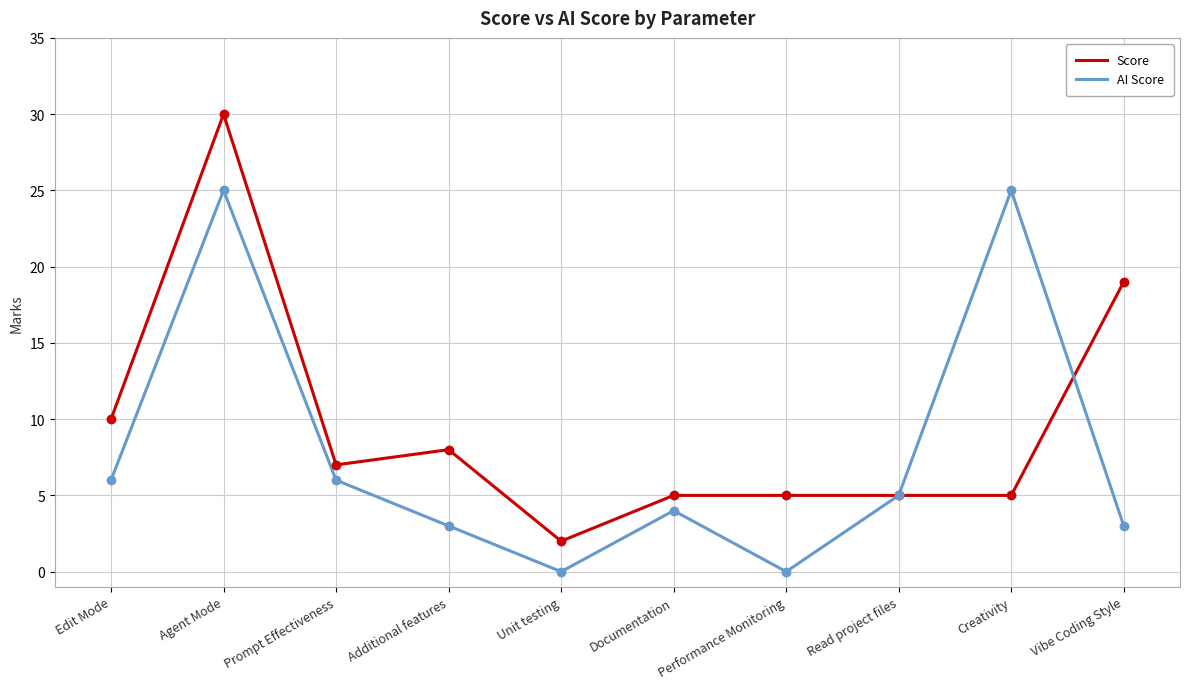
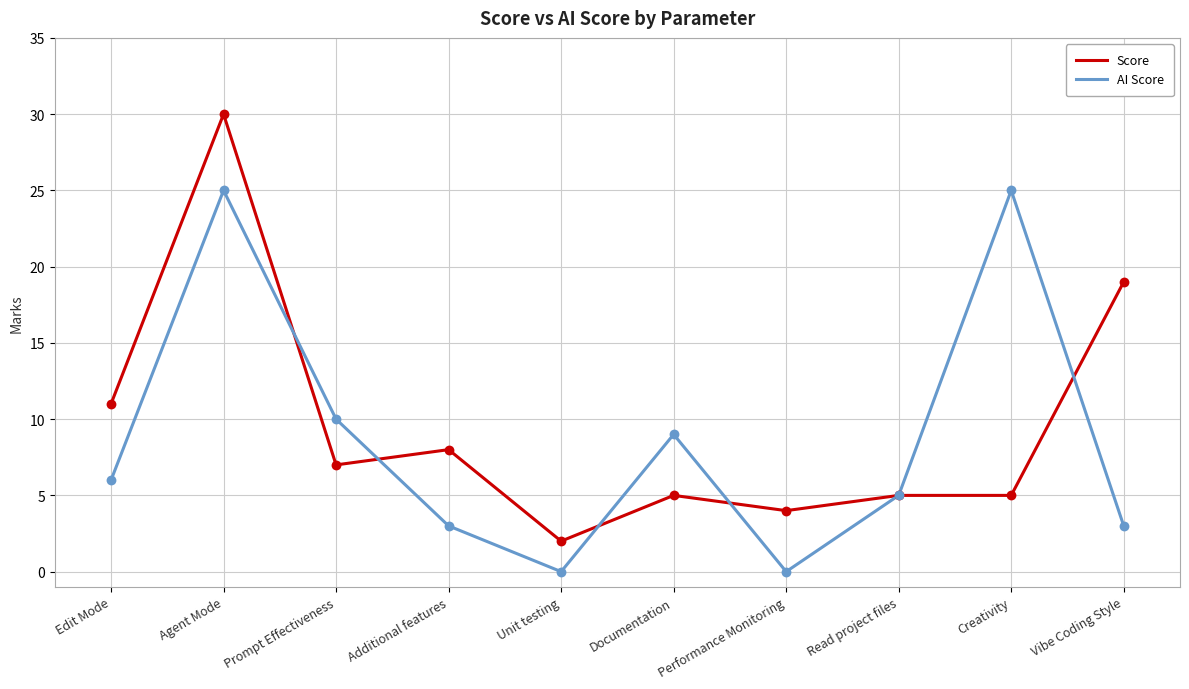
Score, Edit Mode: 10 -> 11
AI Score, Prompt Effectiveness: 6 -> 10
AI Score, Documentation: 4 -> 9
Score, Performance Monitoring: 5 -> 4
